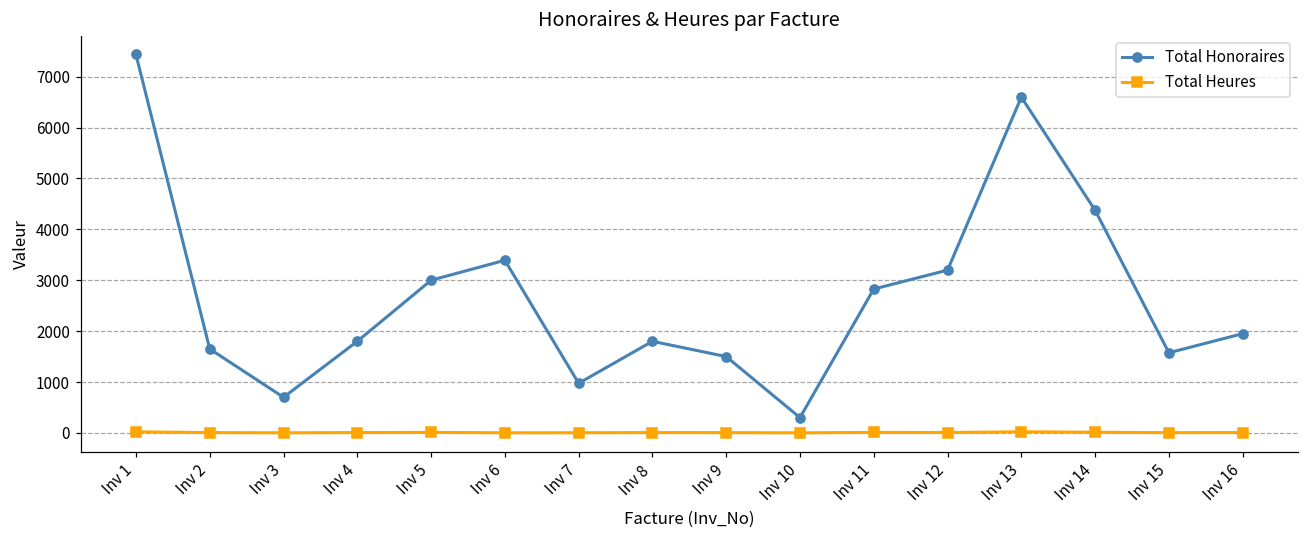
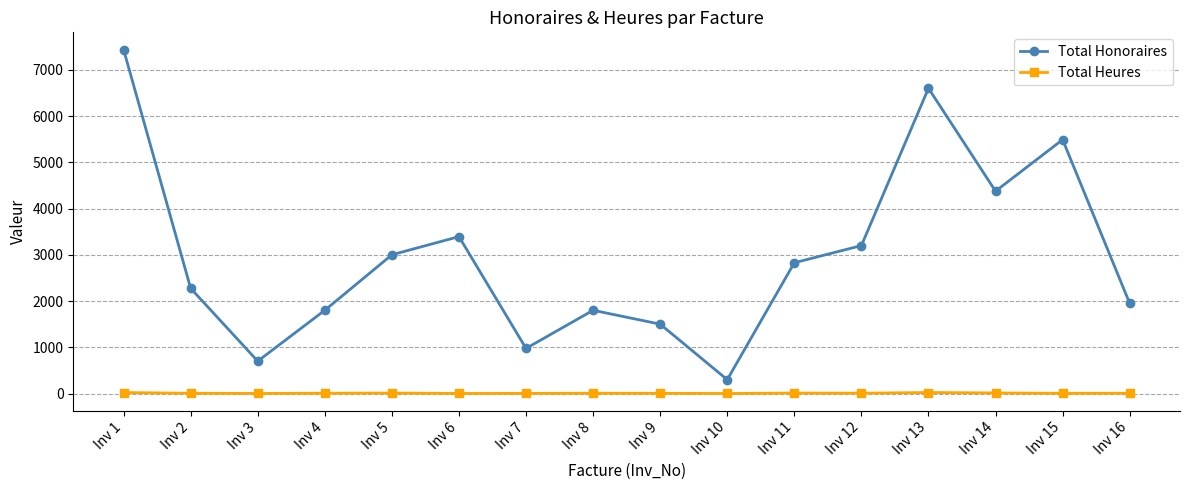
Total Honoraires, Inv 2: 1700 -> 2300
Total Honoraires, Inv 15: 1600 -> 5500
